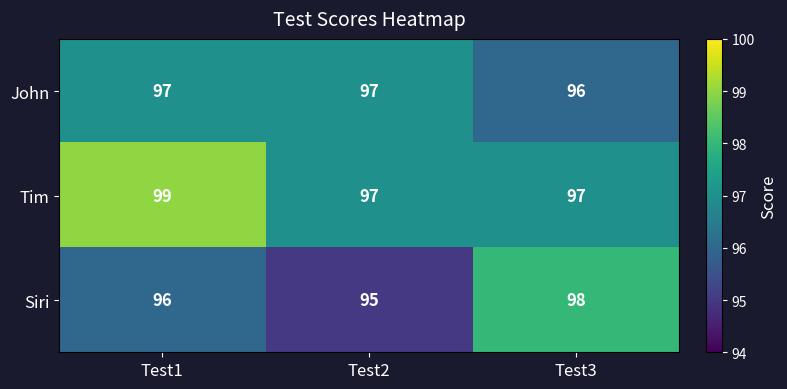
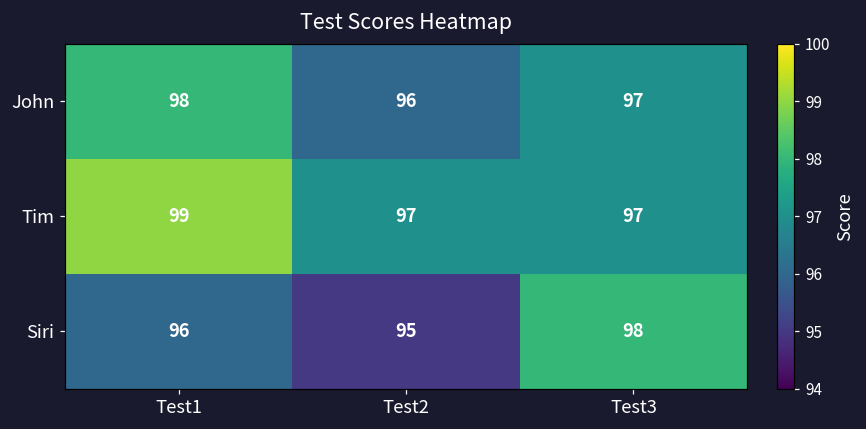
John, Test1: 97 -> 98
John, Test2: 97 -> 96
John, Test3: 96 -> 97
